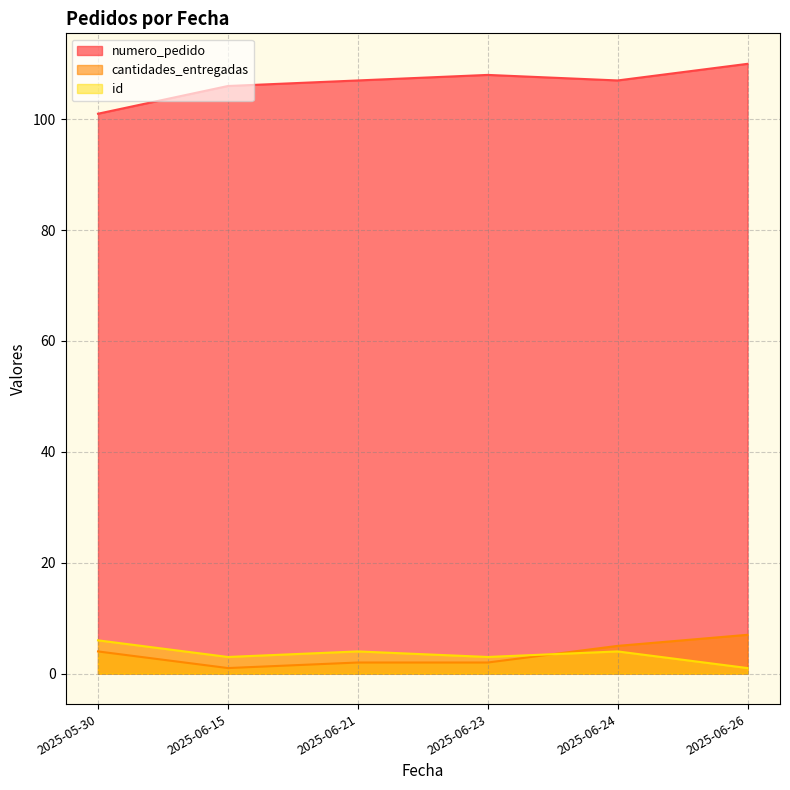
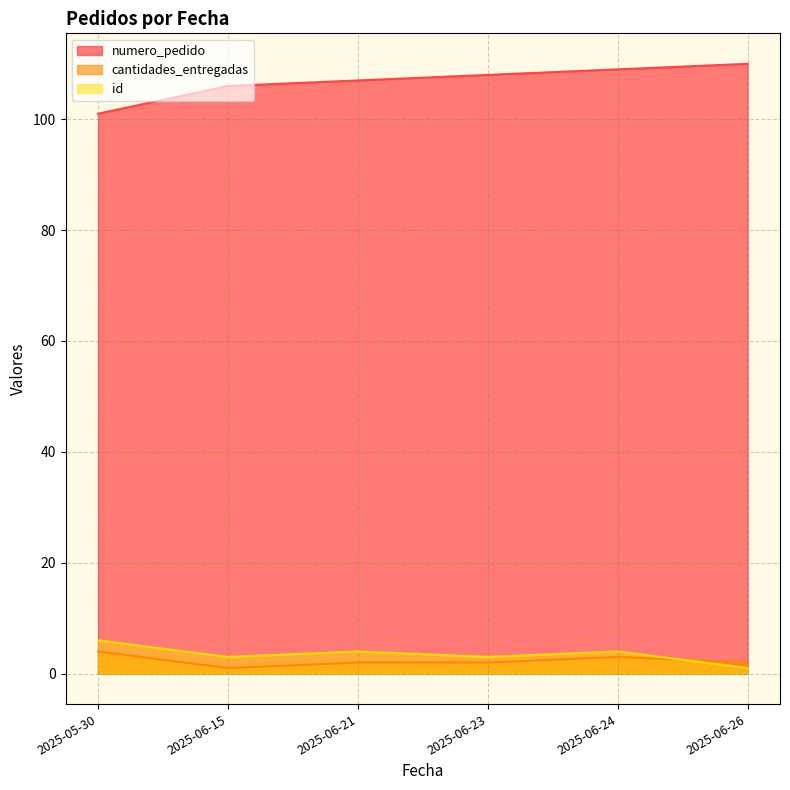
numero_pedido, 2025-06-24: 107 -> 109
cantidades_entregadas, 2025-06-24: 5 -> 3
cantidades_entregadas, 2025-06-26: 7 -> 2
